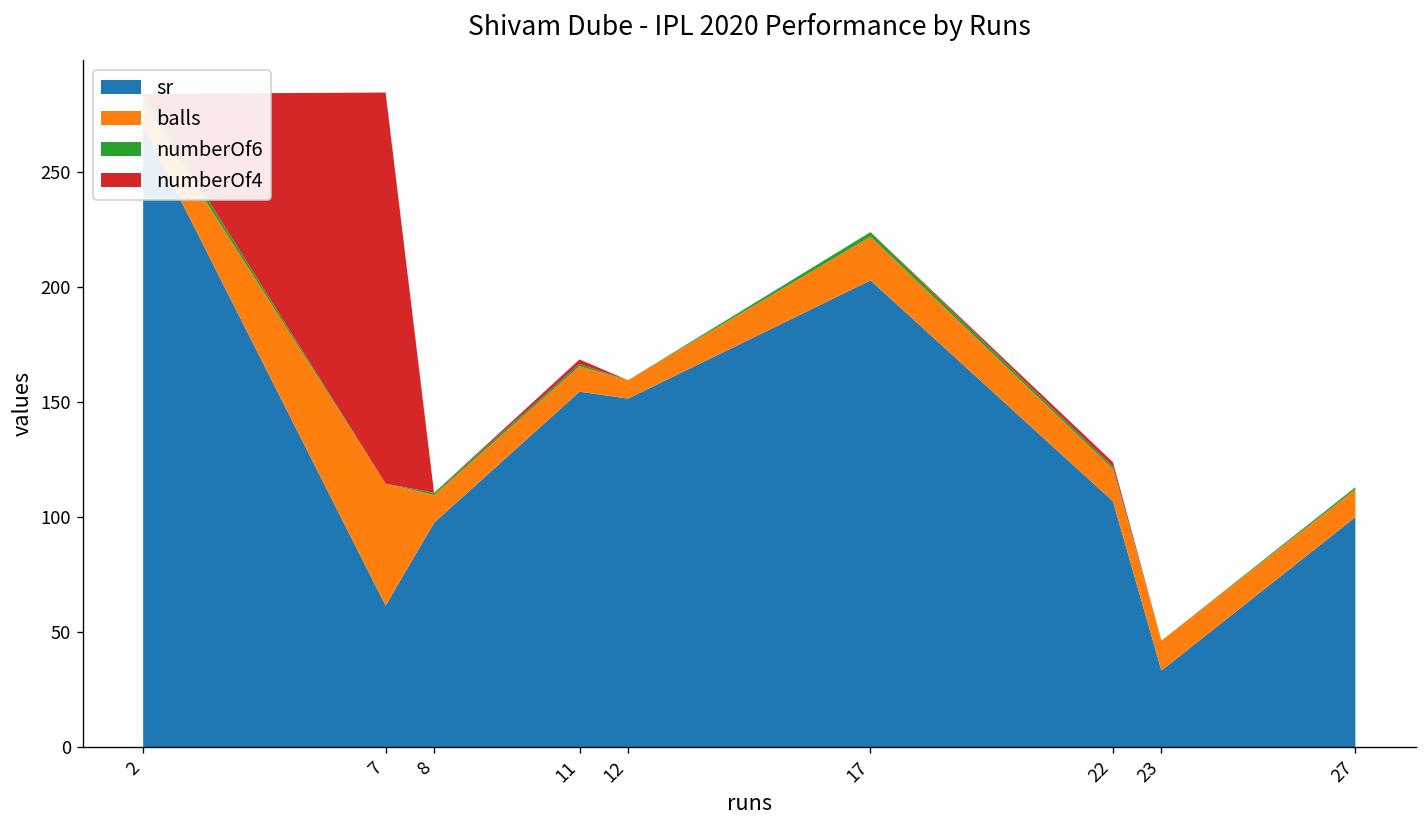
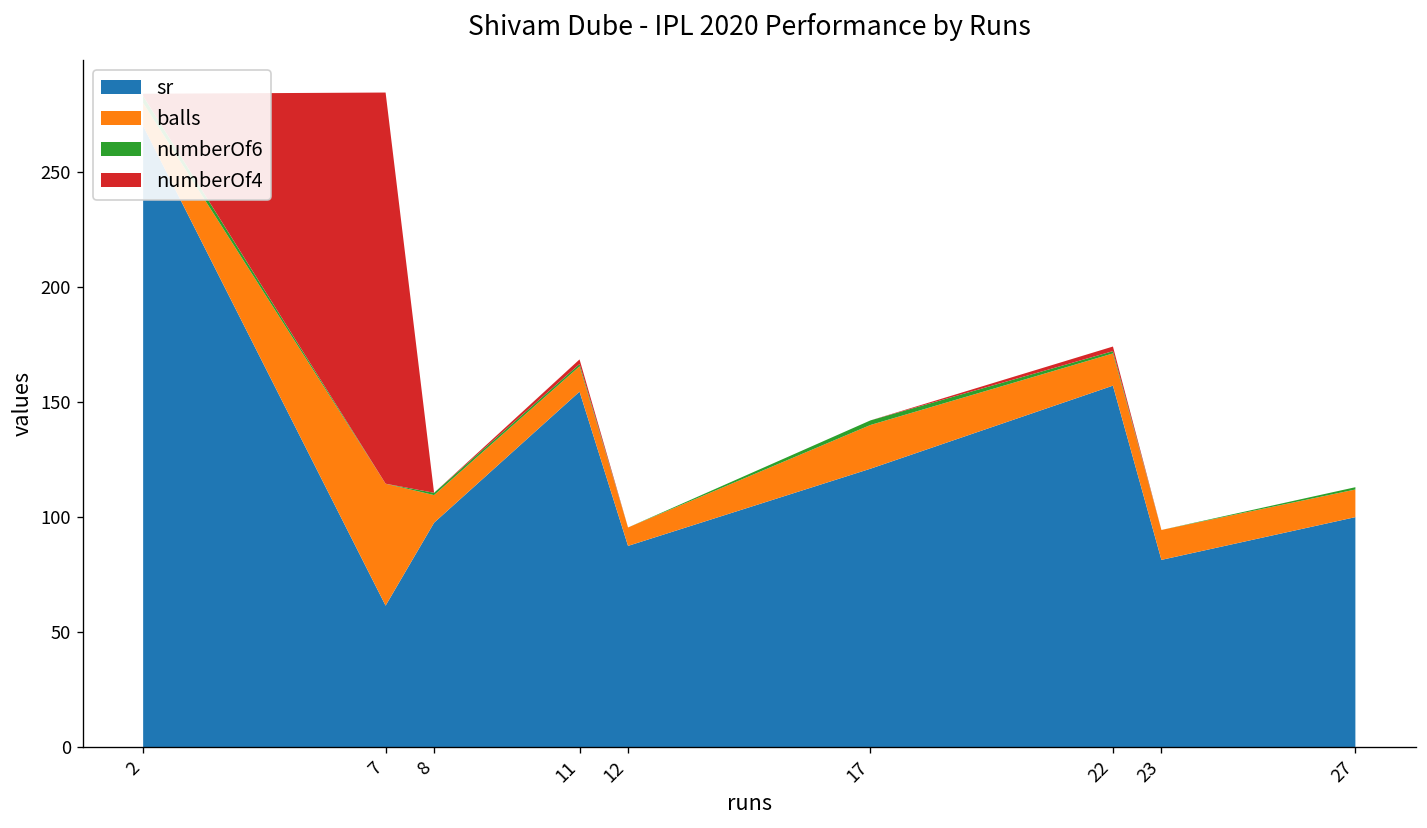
sr, 12: 152 -> 88
sr, 17: 203 -> 121
sr, 22: 107 -> 157
sr, 23: 33 -> 81
